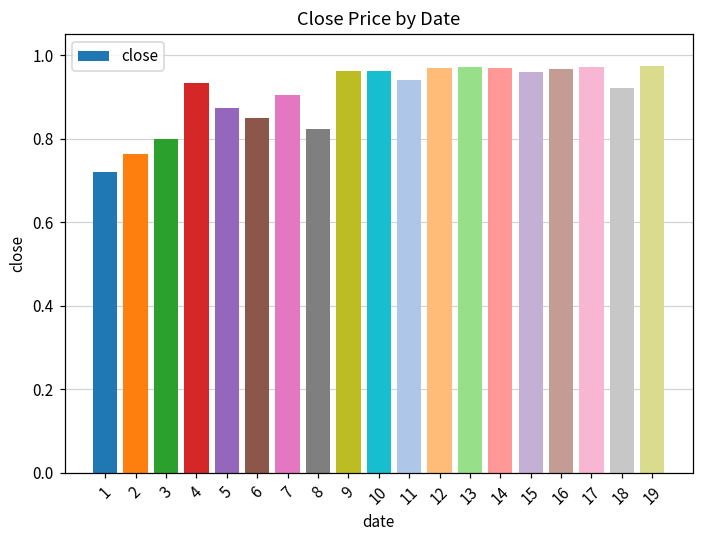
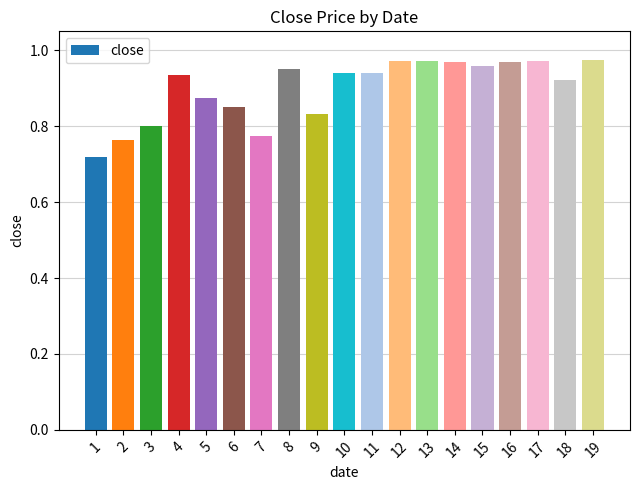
7: 0.90 -> 0.77
8: 0.82 -> 0.95
9: 0.96 -> 0.83
10: 0.96 -> 0.94
